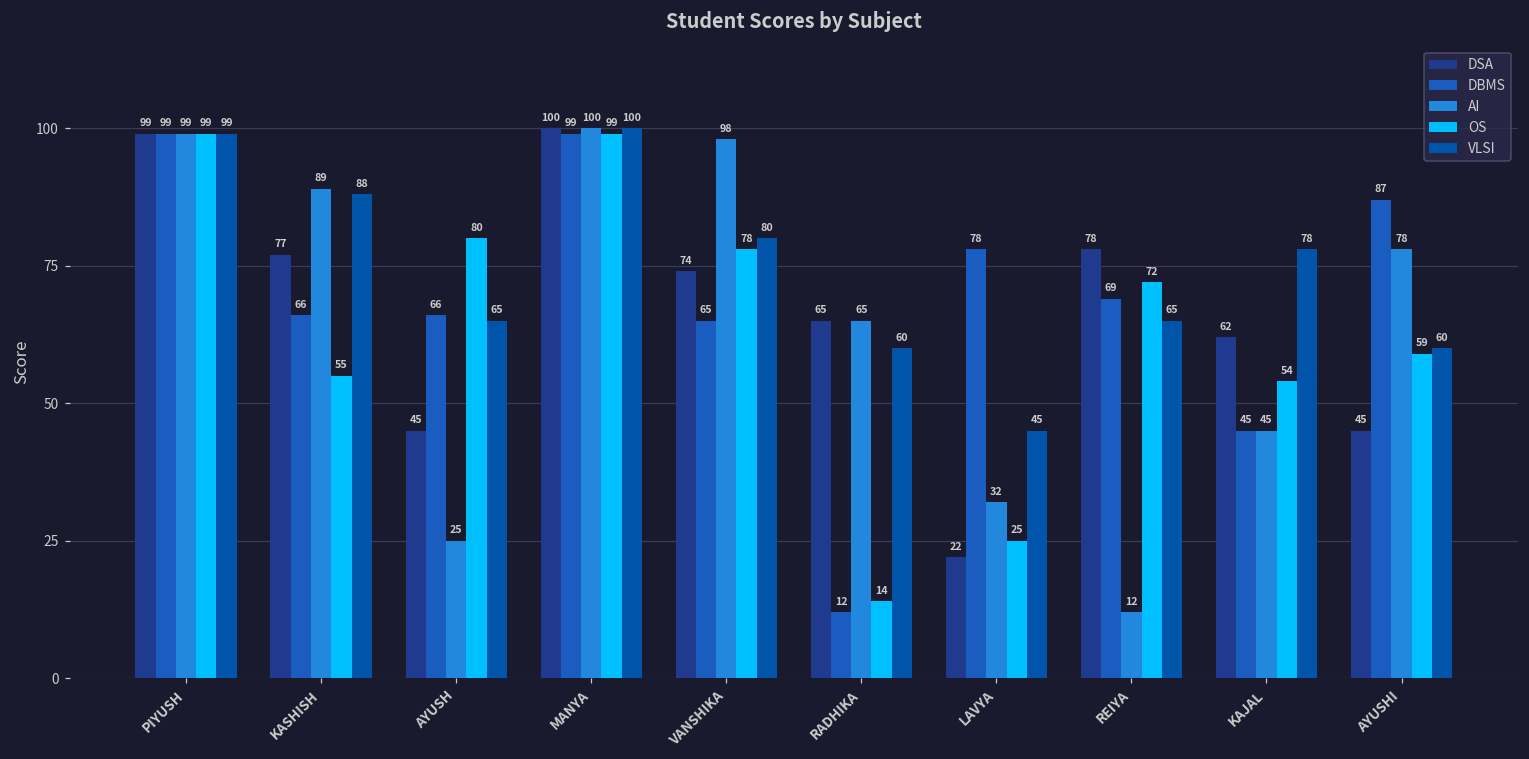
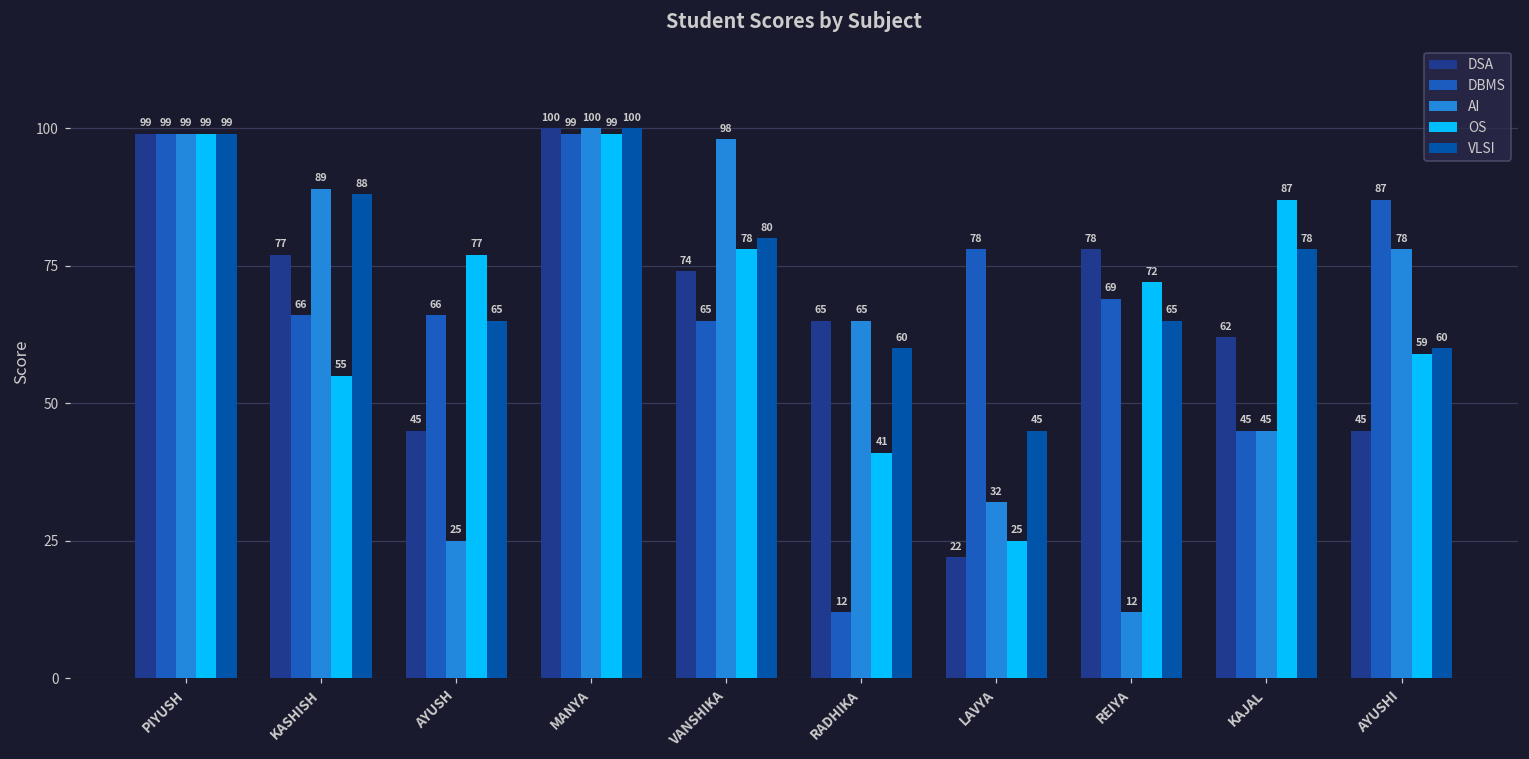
OS, AYUSH: 80 -> 77
OS, RADHIKA: 14 -> 41
OS, KAJAL: 54 -> 87
